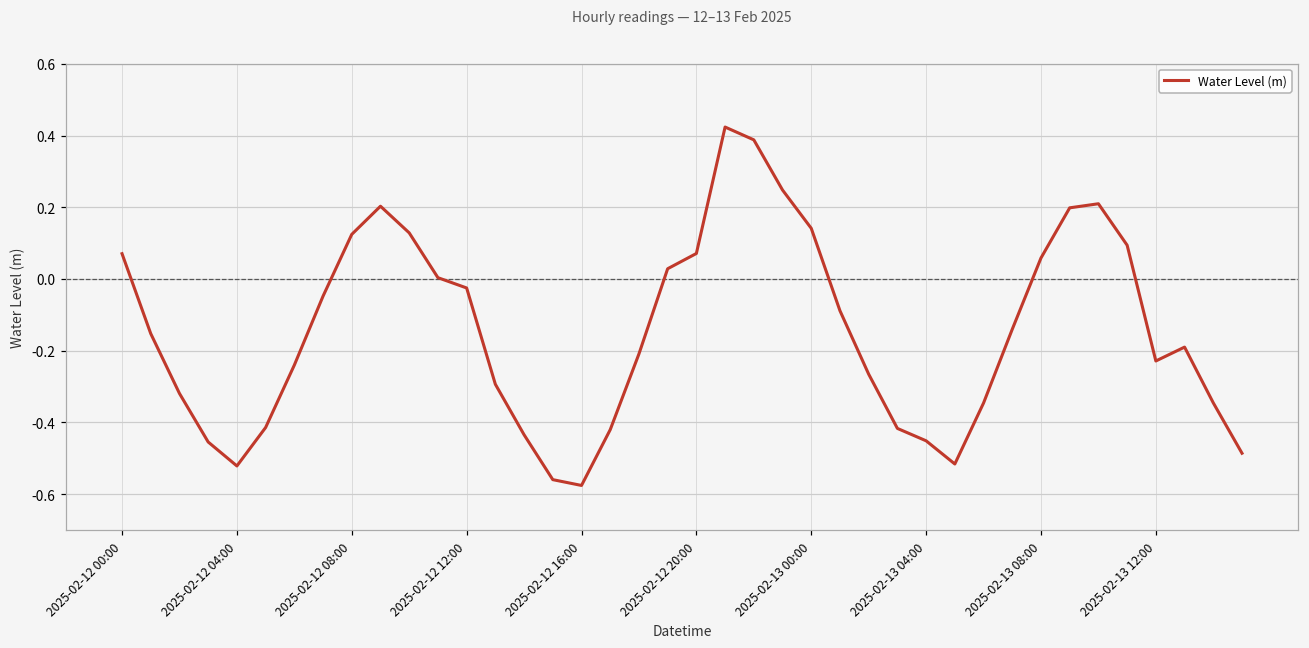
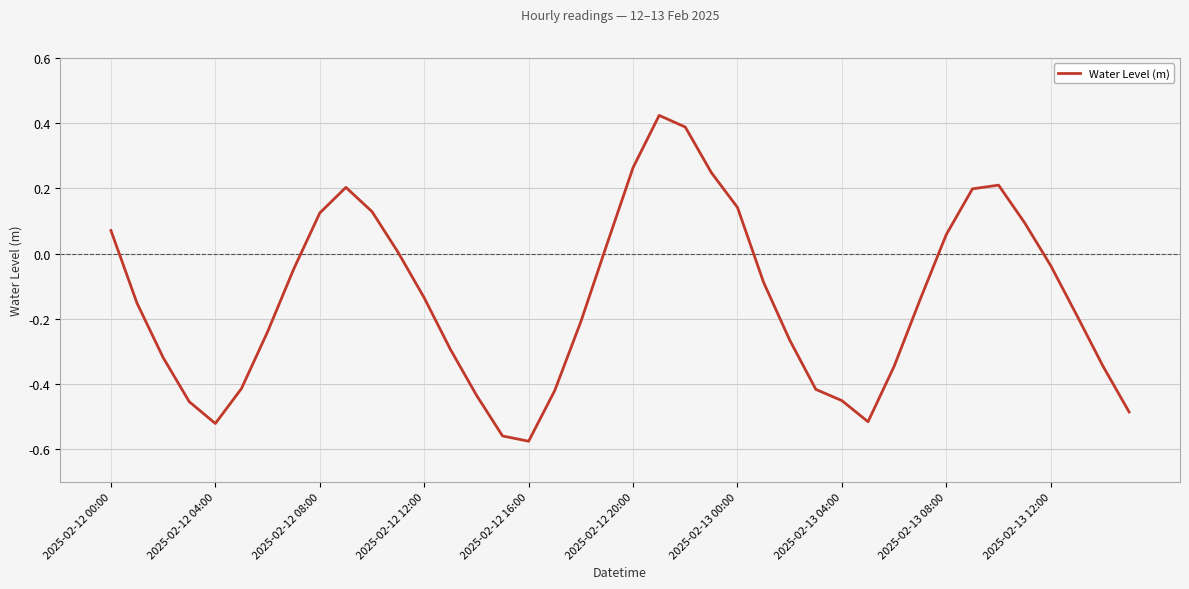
2025-02-12 12:00: -0.03 -> -0.14
2025-02-12 20:00: 0.07 -> 0.26
2025-02-13 12:00: -0.23 -> -0.04
